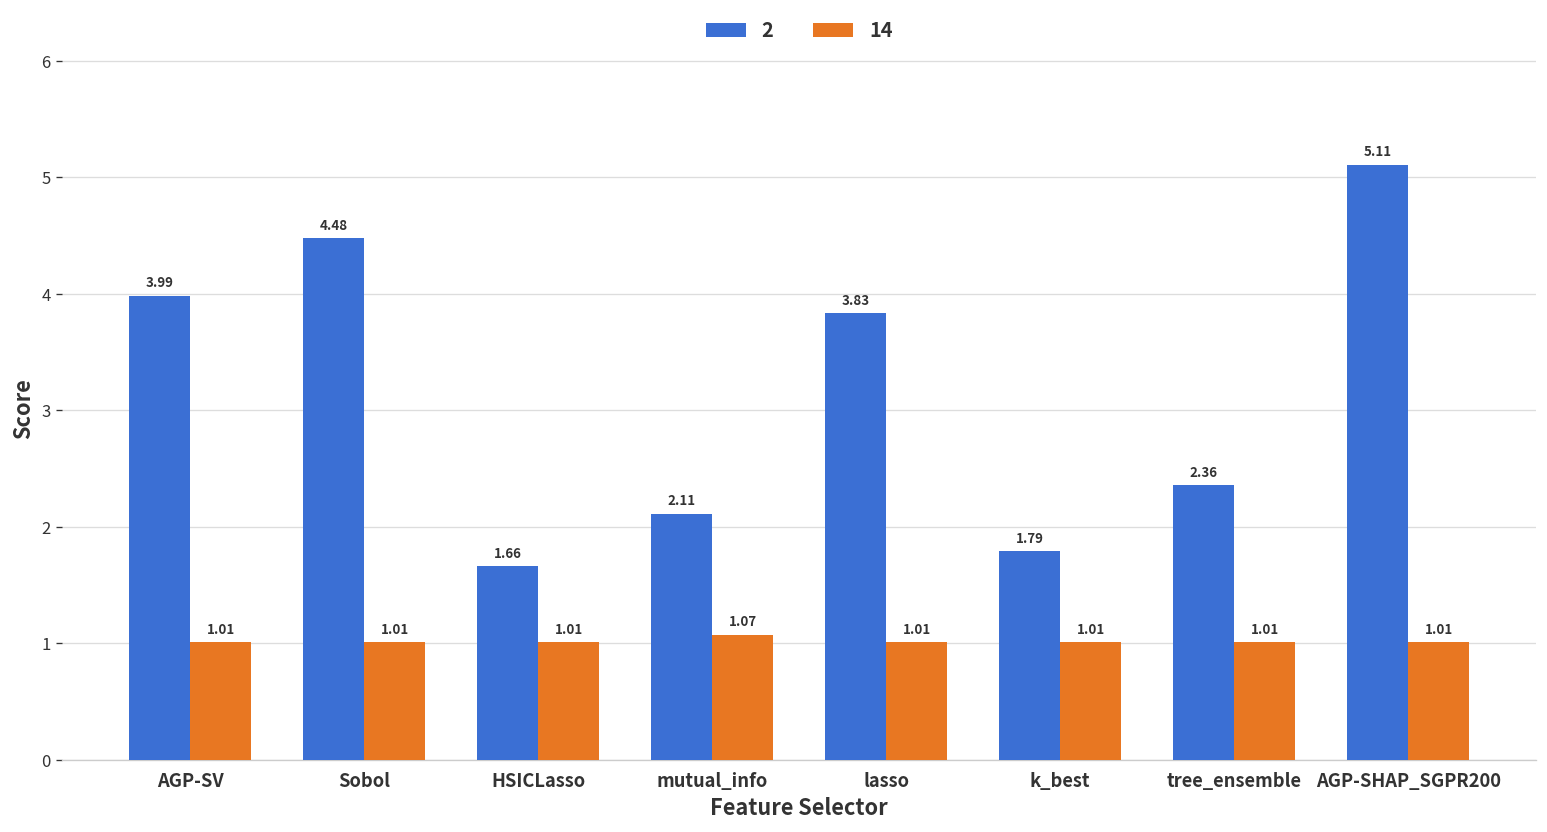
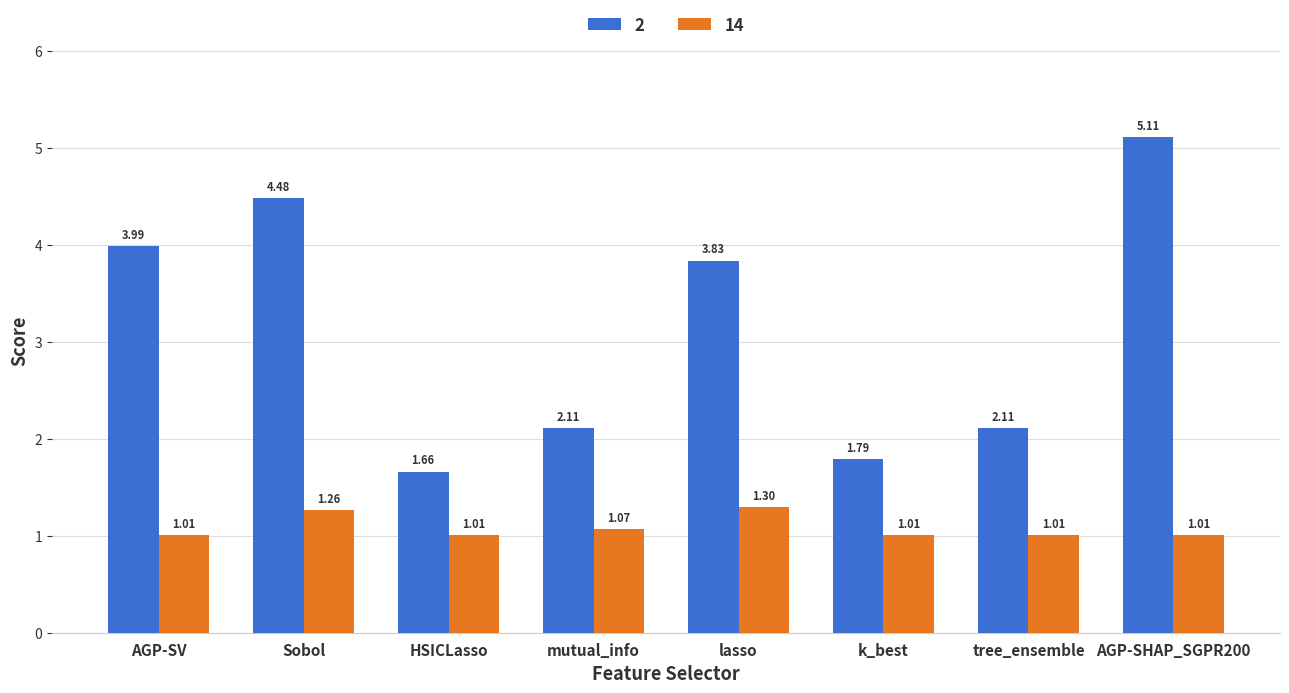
14, Sobol: 1.01 -> 1.26
14, lasso: 1.01 -> 1.30
2, tree_ensemble: 2.36 -> 2.11
